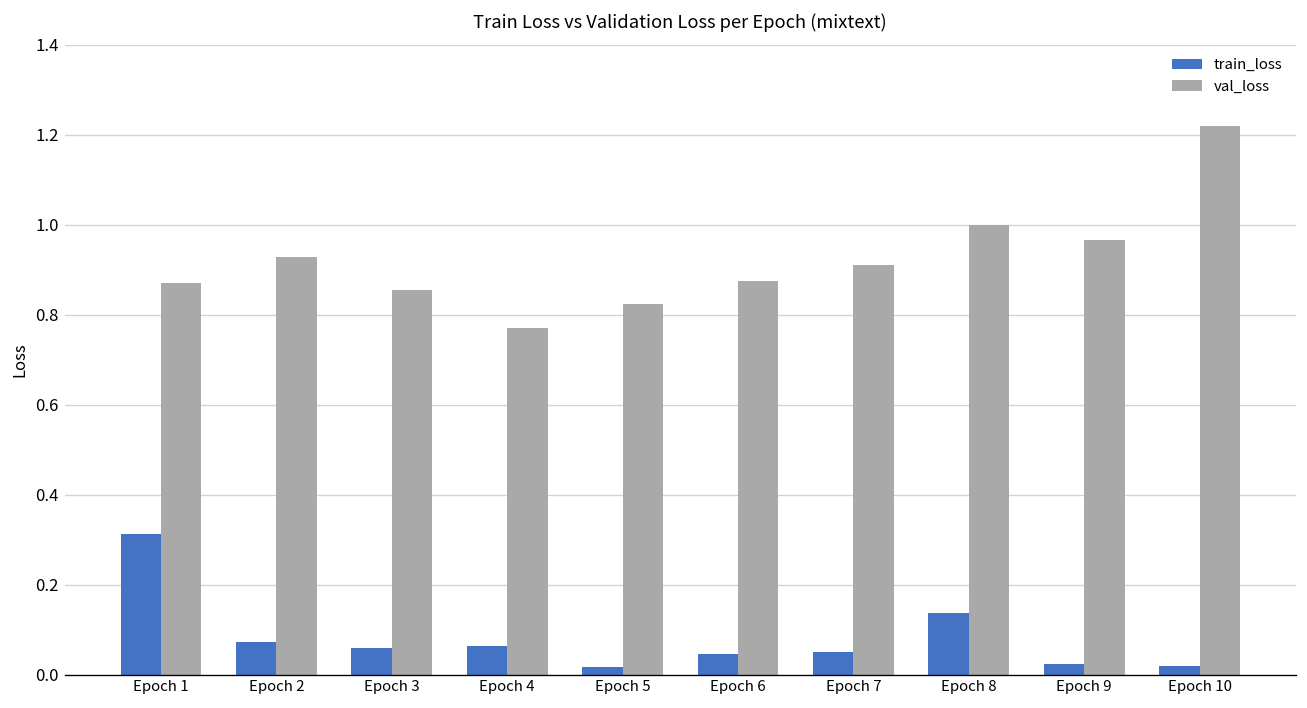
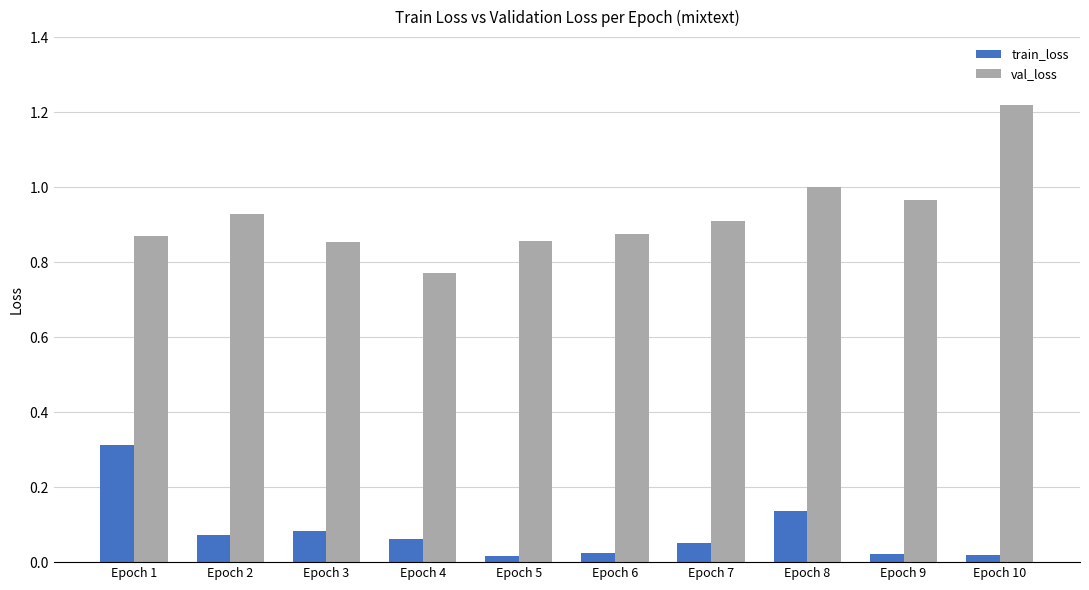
train_loss, Epoch 3: 0.06 -> 0.08
val_loss, Epoch 5: 0.82 -> 0.86
train_loss, Epoch 6: 0.05 -> 0.02
